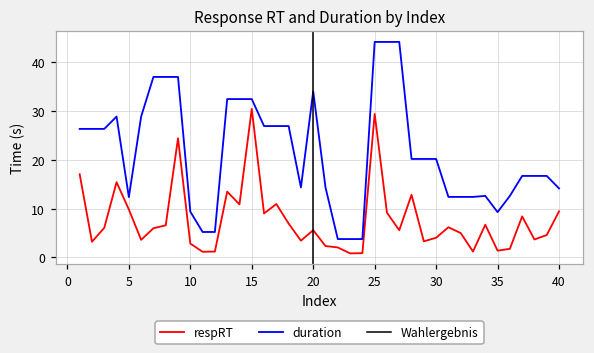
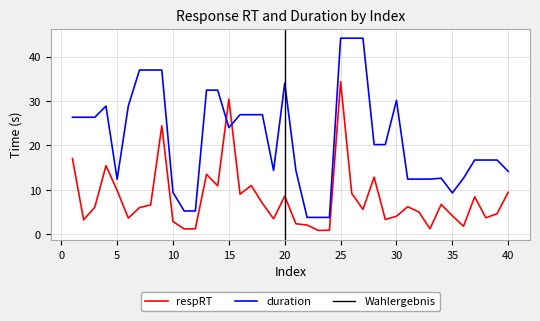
duration, 15: 32 -> 24
respRT, 20: 6 -> 9
respRT, 25: 29 -> 34
duration, 30: 20 -> 30
respRT, 35: 1 -> 4
